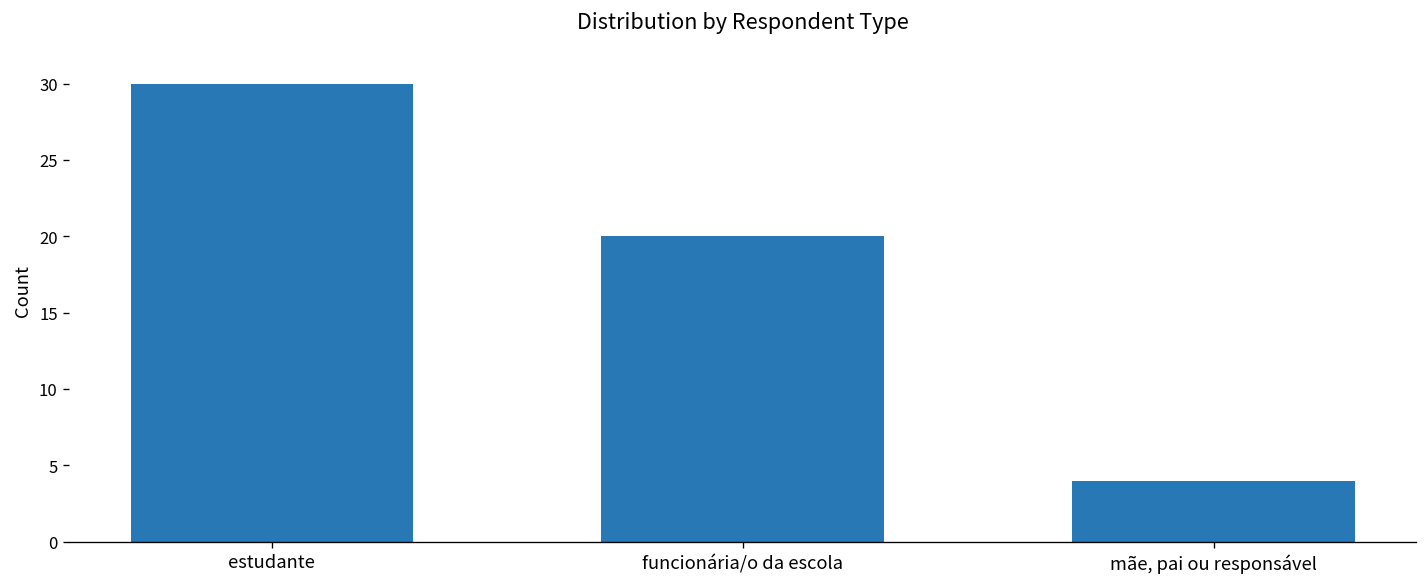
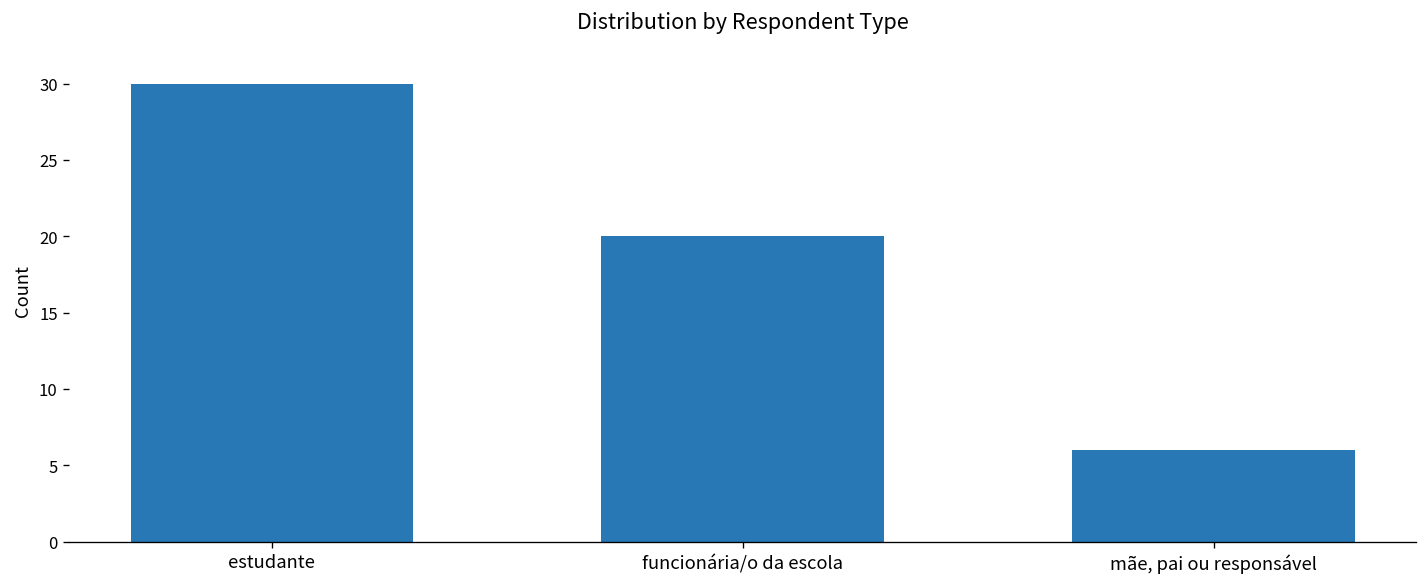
mãe, pai ou responsável: 4 -> 6
